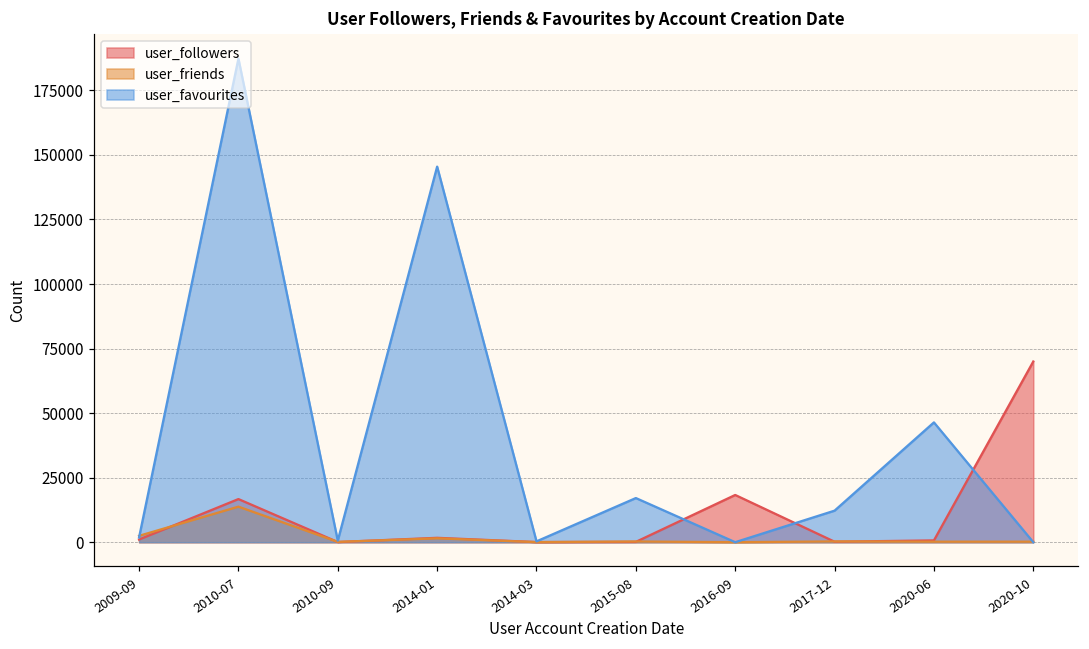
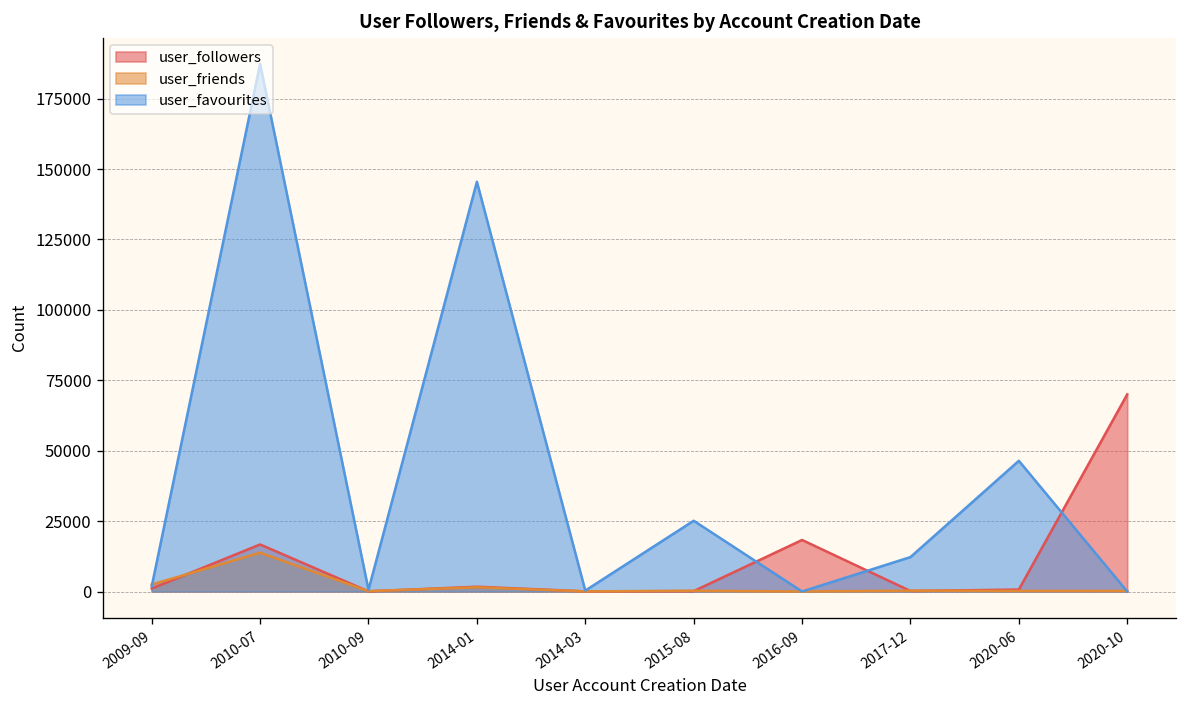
user_favourites, 2015-08: 17000 -> 25000
